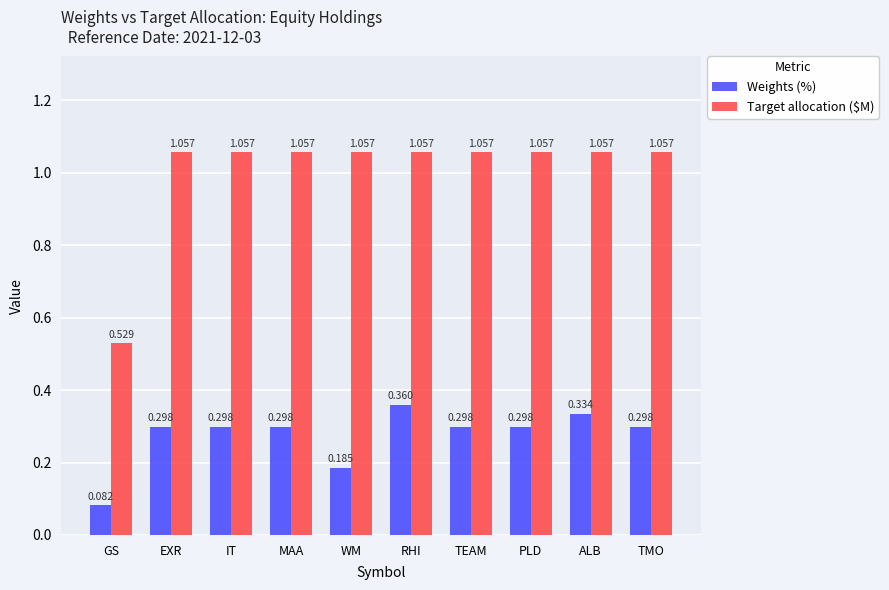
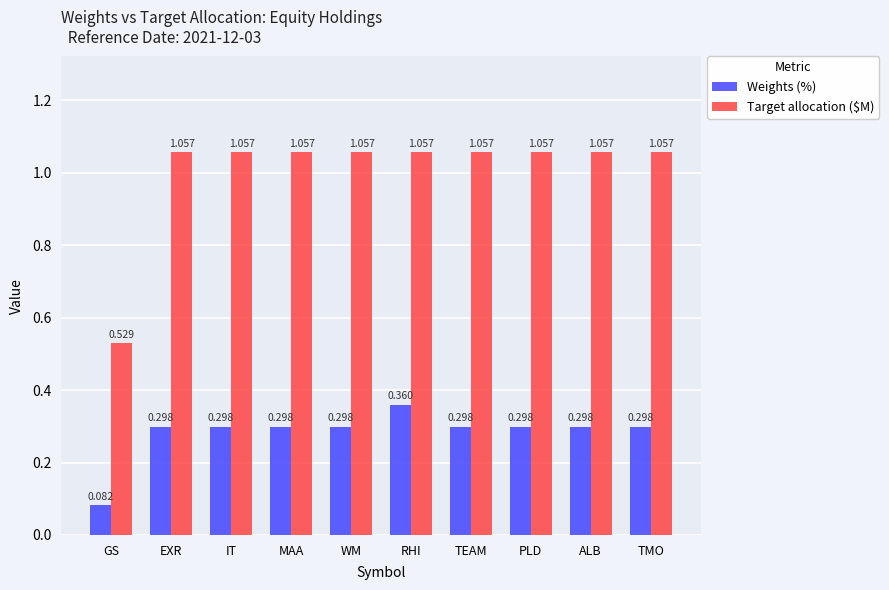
Weights (%), WM: 0.185 -> 0.298
Weights (%), ALB: 0.334 -> 0.298
